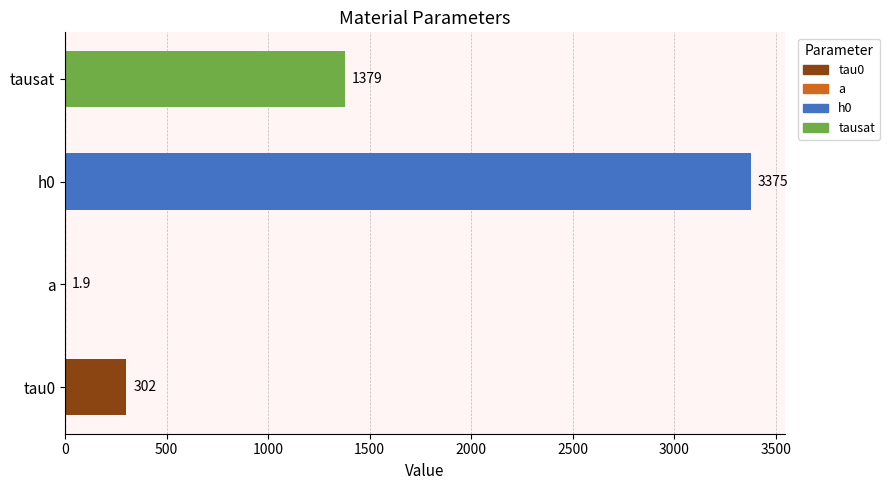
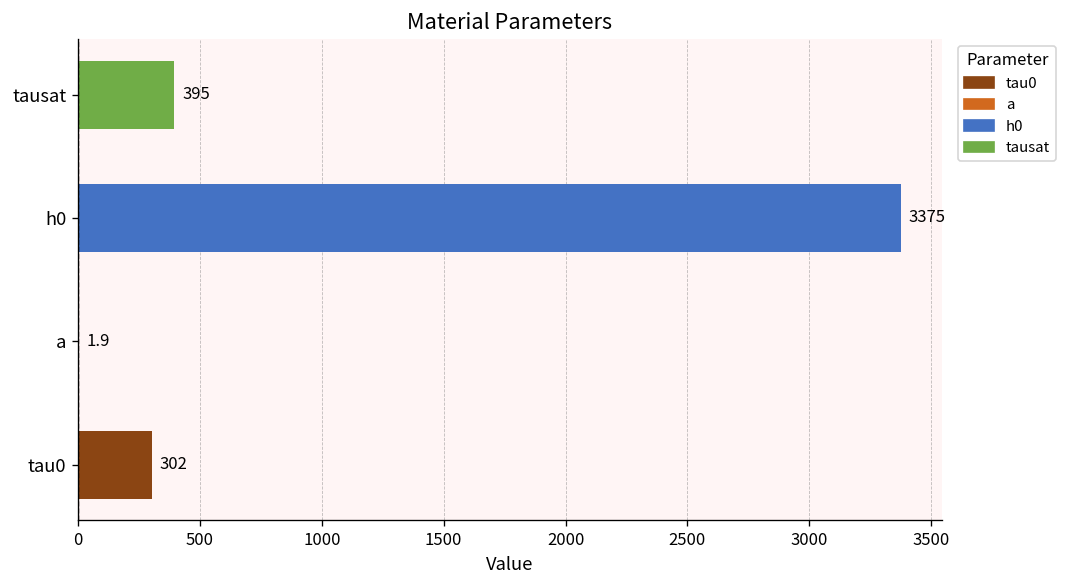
tausat: 1379 -> 395
